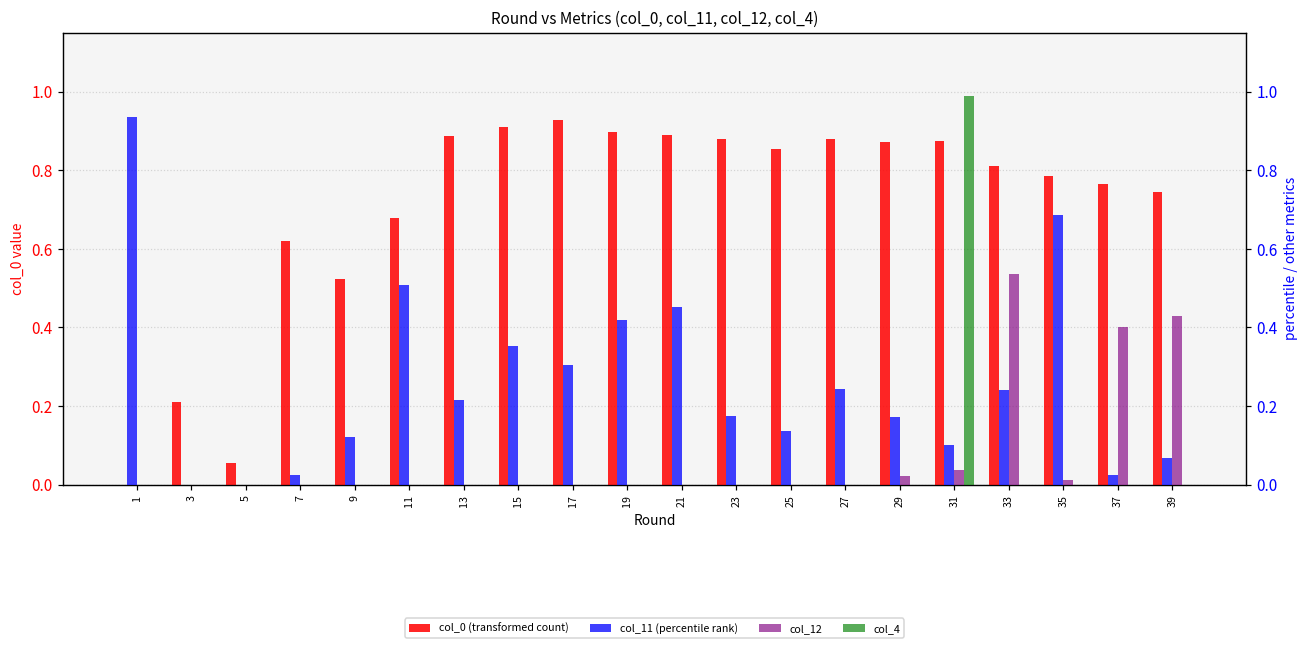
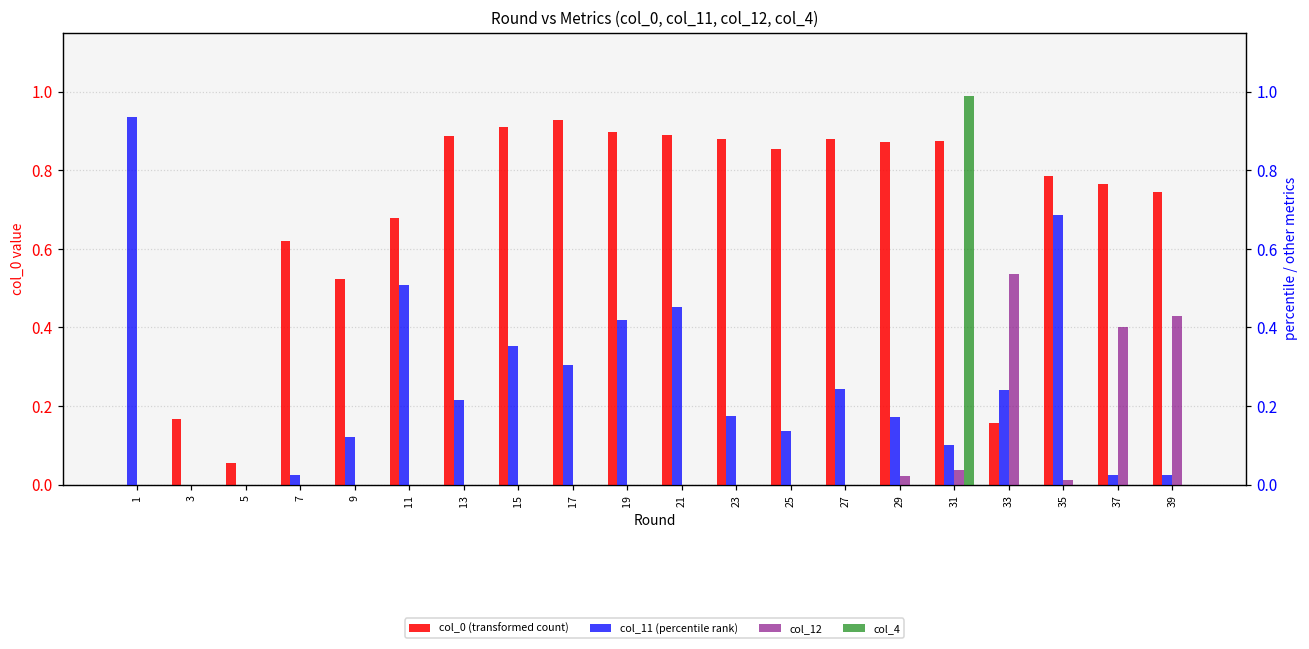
col_0 (transformed count), 3: 0.21 -> 0.17
col_0 (transformed count), 33: 0.81 -> 0.16
col_11 (percentile rank), 39: 0.07 -> 0.03
